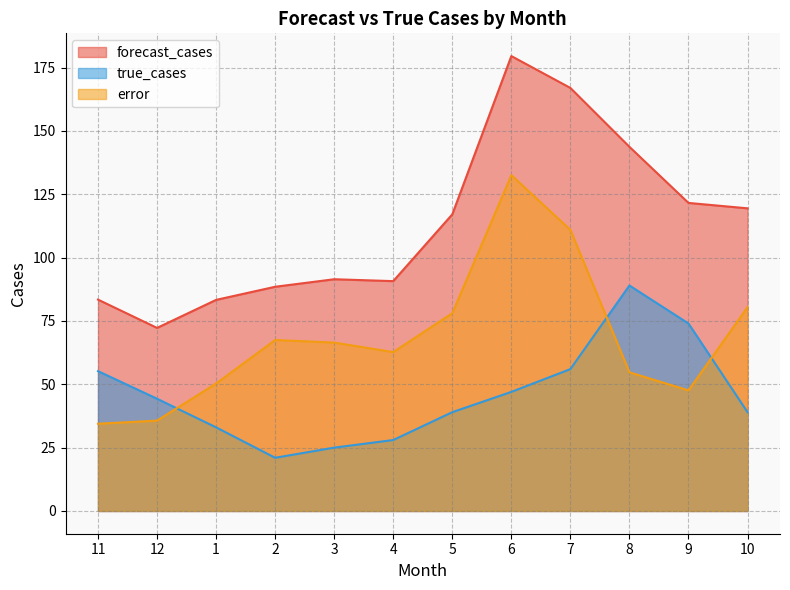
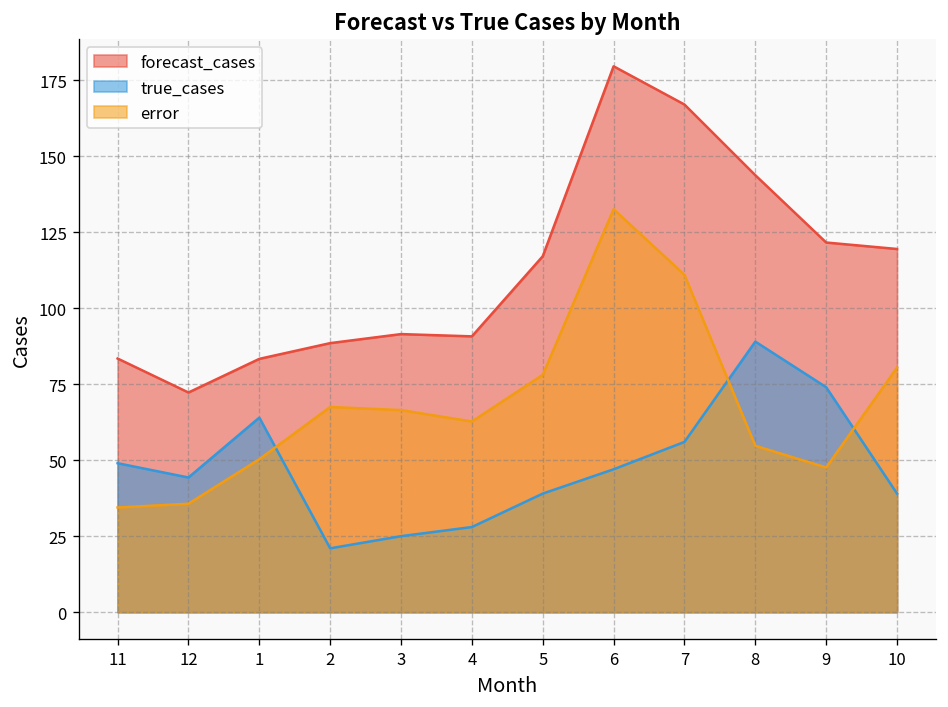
true_cases, 11: 55 -> 49
true_cases, 1: 33 -> 64
